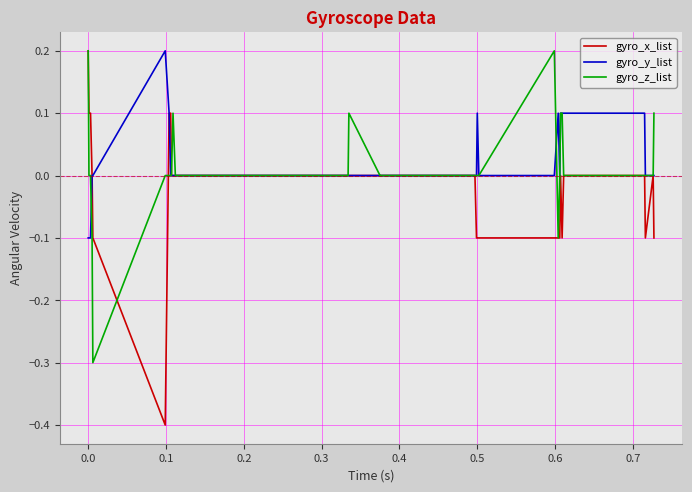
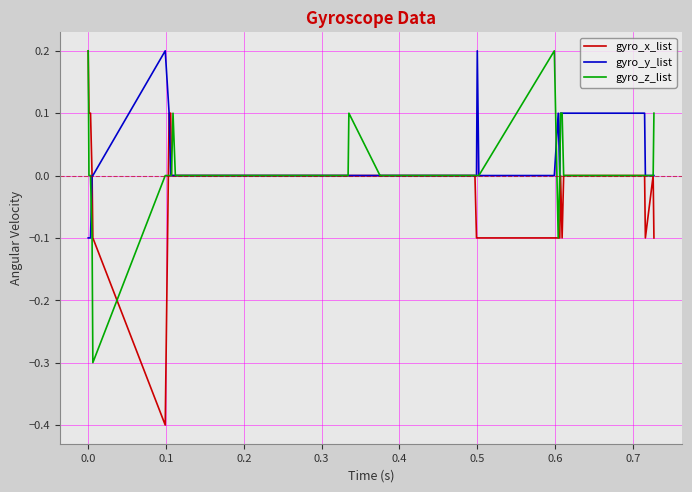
gyro_y_list, 0.5: 0.1 -> 0.2
